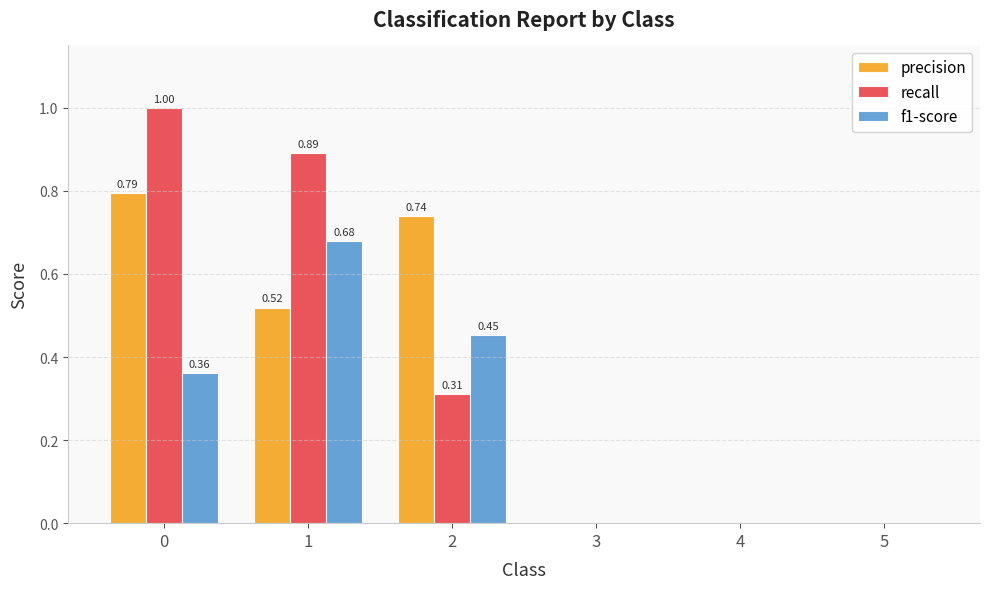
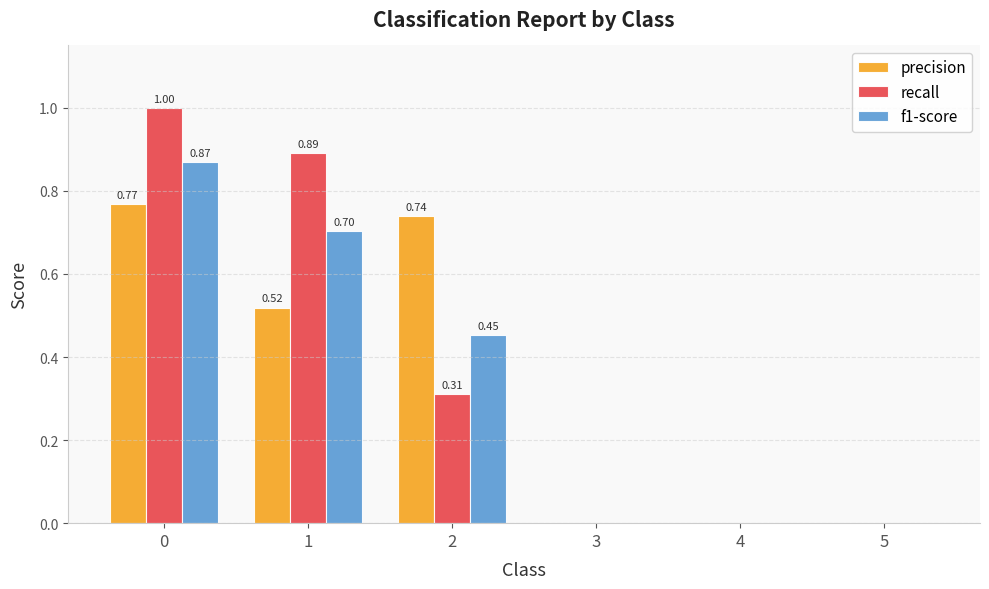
precision, 0: 0.79 -> 0.77
f1-score, 0: 0.36 -> 0.87
f1-score, 1: 0.68 -> 0.70
